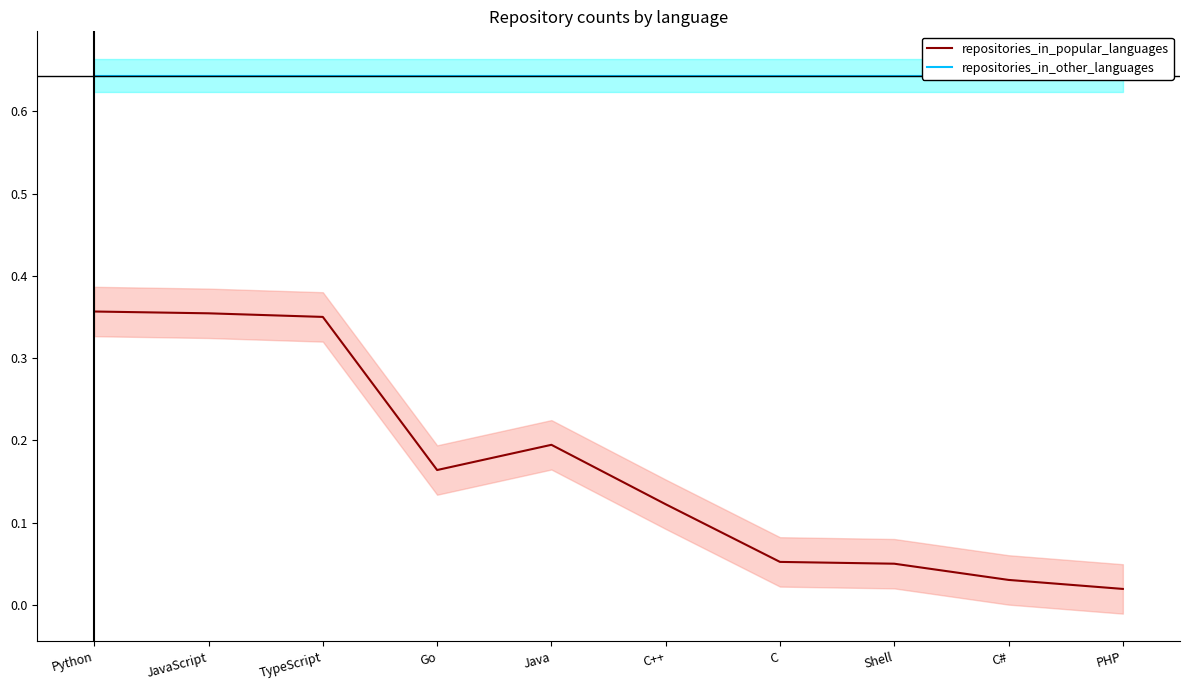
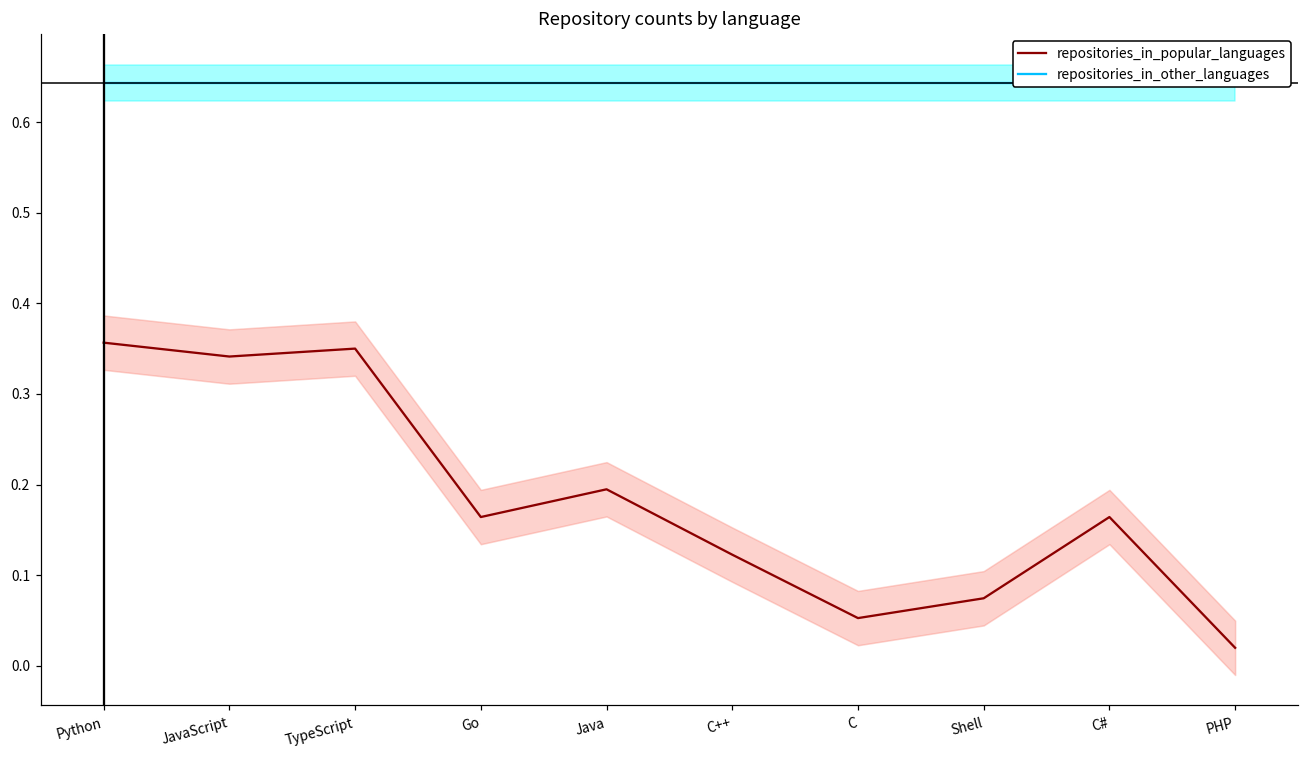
repositories_in_popular_languages, JavaScript: 0.35 -> 0.34
repositories_in_popular_languages, Shell: 0.05 -> 0.07
repositories_in_popular_languages, C#: 0.03 -> 0.16
